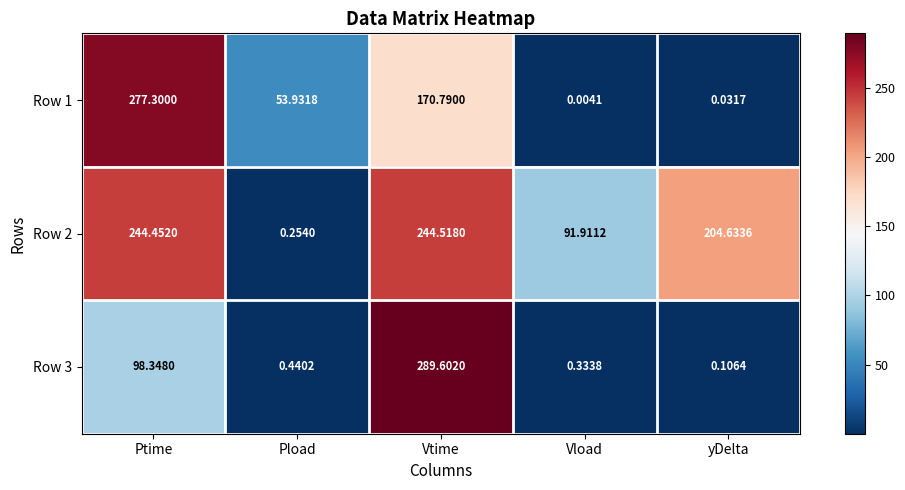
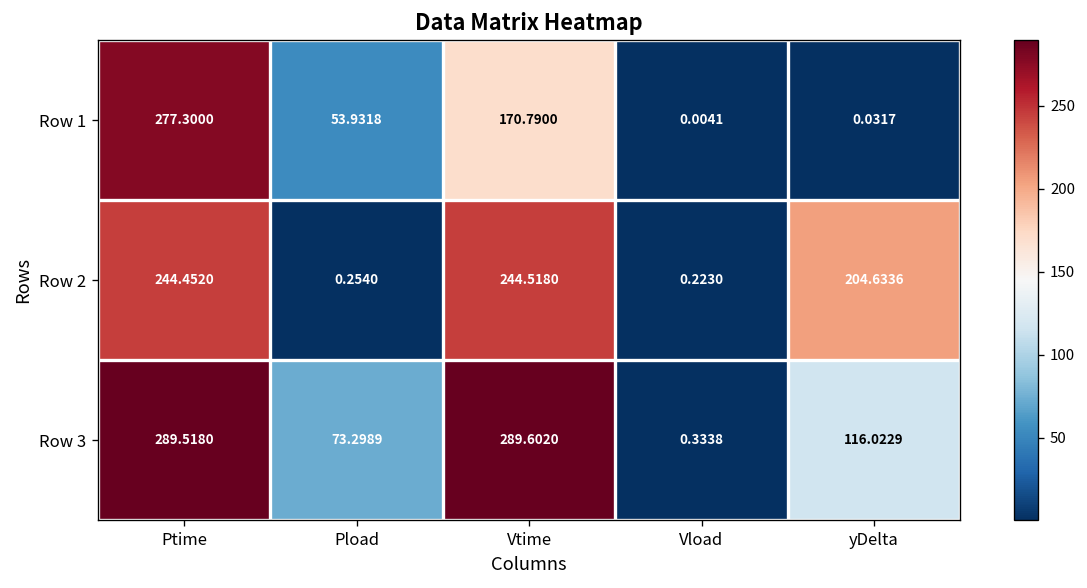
Row 2, Vload: 91.9112 -> 0.2230
Row 3, Ptime: 98.3480 -> 289.5180
Row 3, Pload: 0.4402 -> 73.2989
Row 3, yDelta: 0.1064 -> 116.0229
